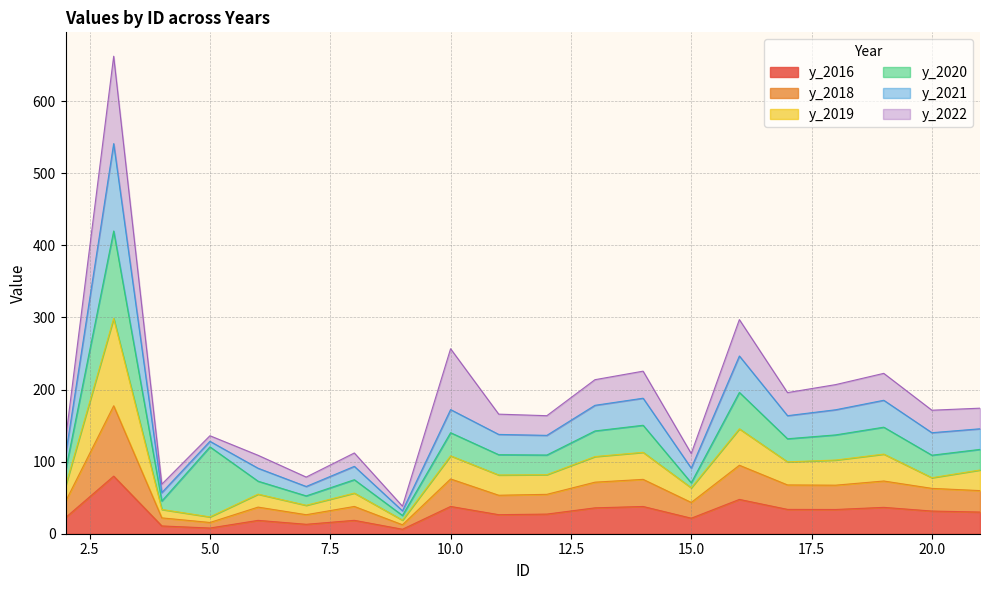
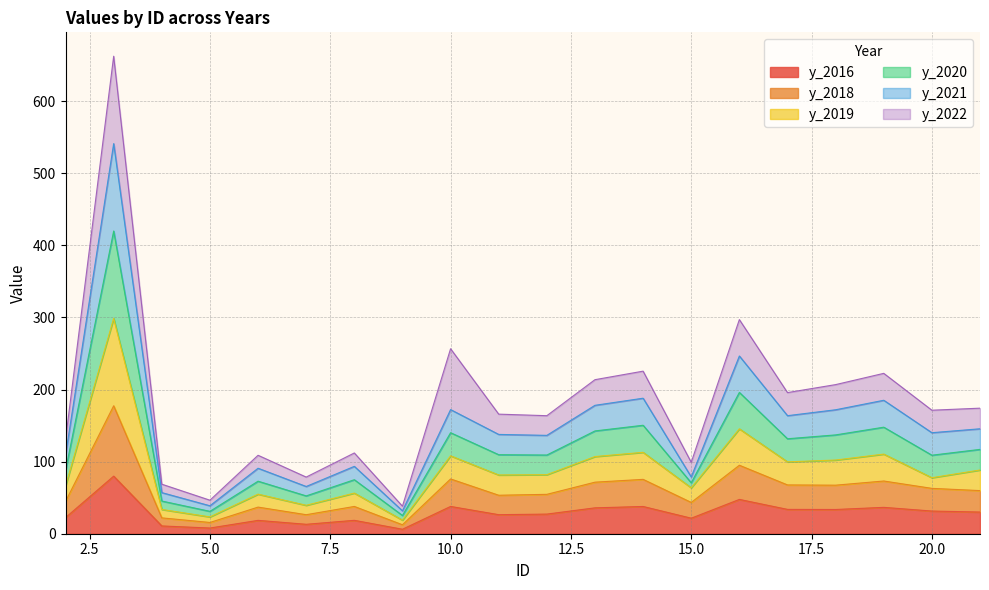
y_2020, 5.0: 100 -> 10
y_2021, 15.0: 20 -> 10
